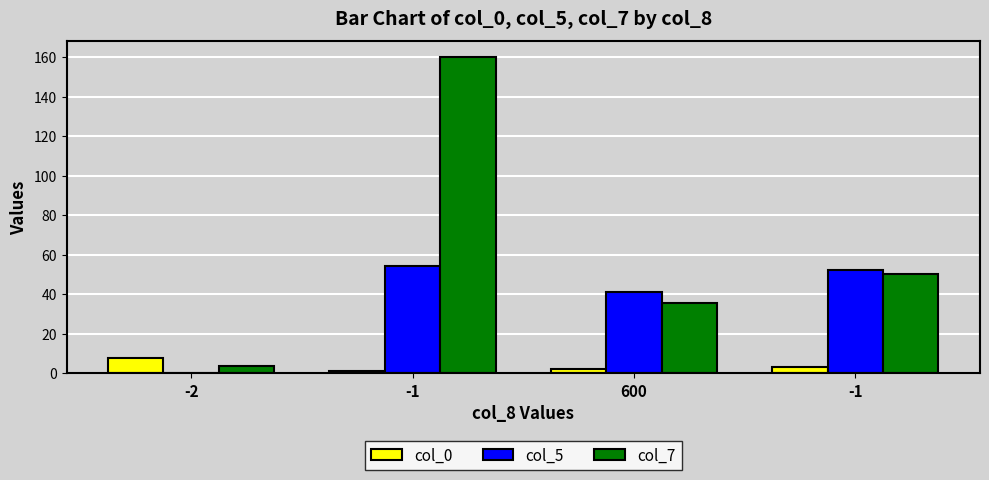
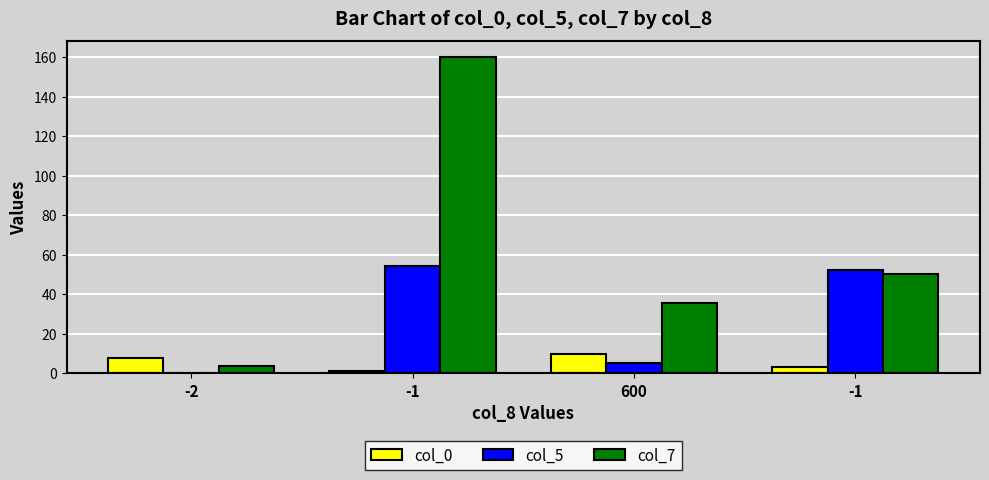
col_0, 600: 2 -> 10
col_5, 600: 41 -> 5
